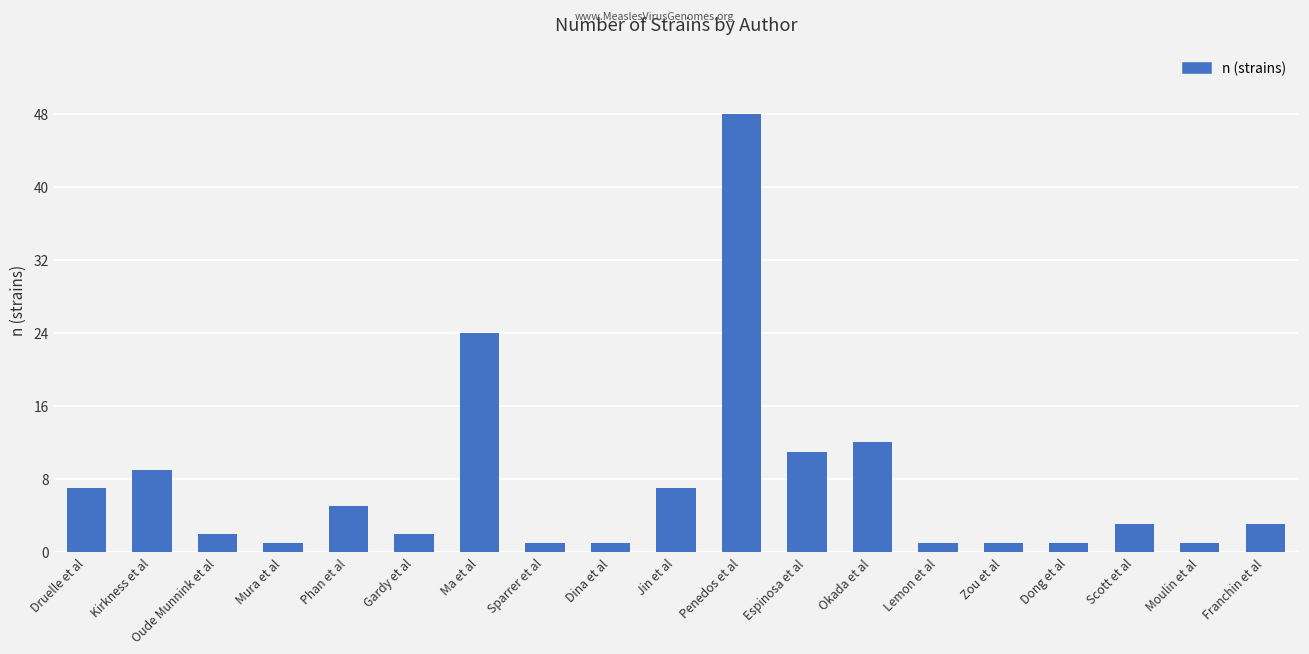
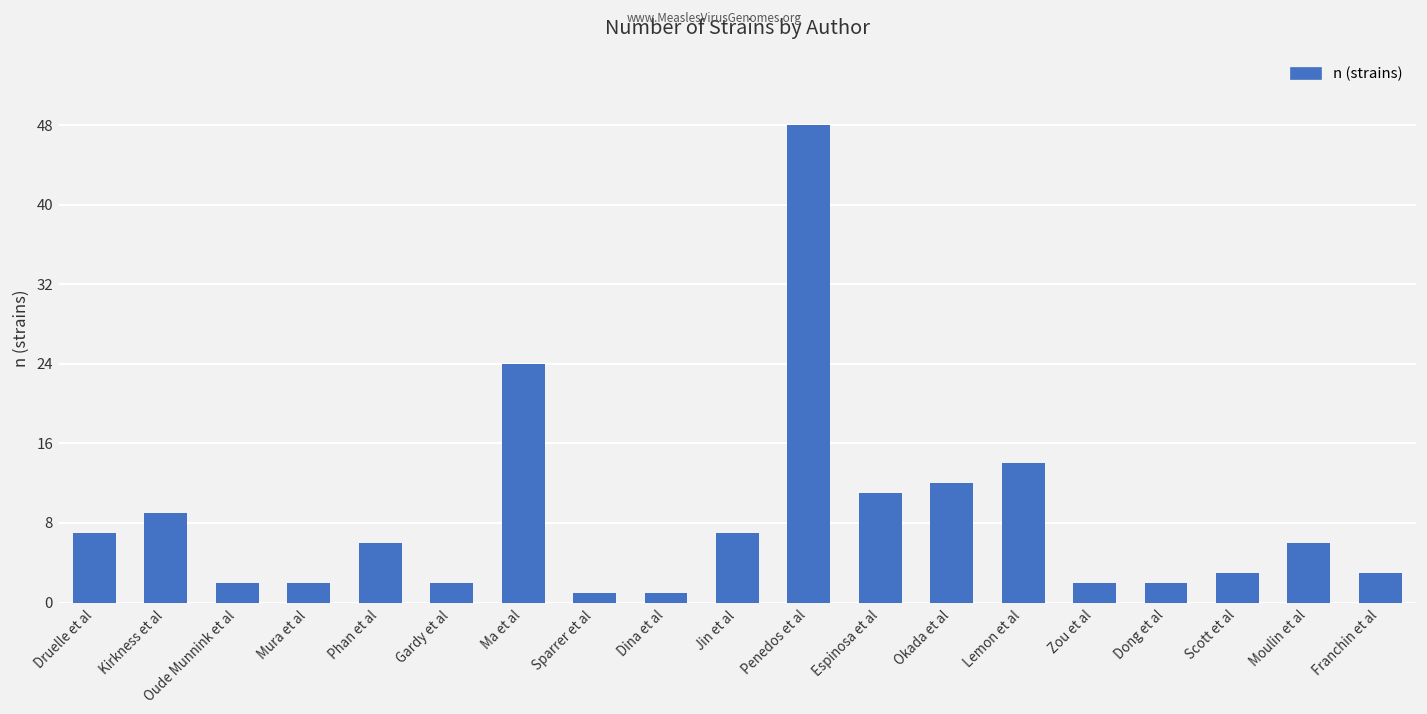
Mura et al: 1 -> 2
Phan et al: 5 -> 6
Lemon et al: 1 -> 14
Zou et al: 1 -> 2
Dong et al: 1 -> 2
Moulin et al: 1 -> 6
